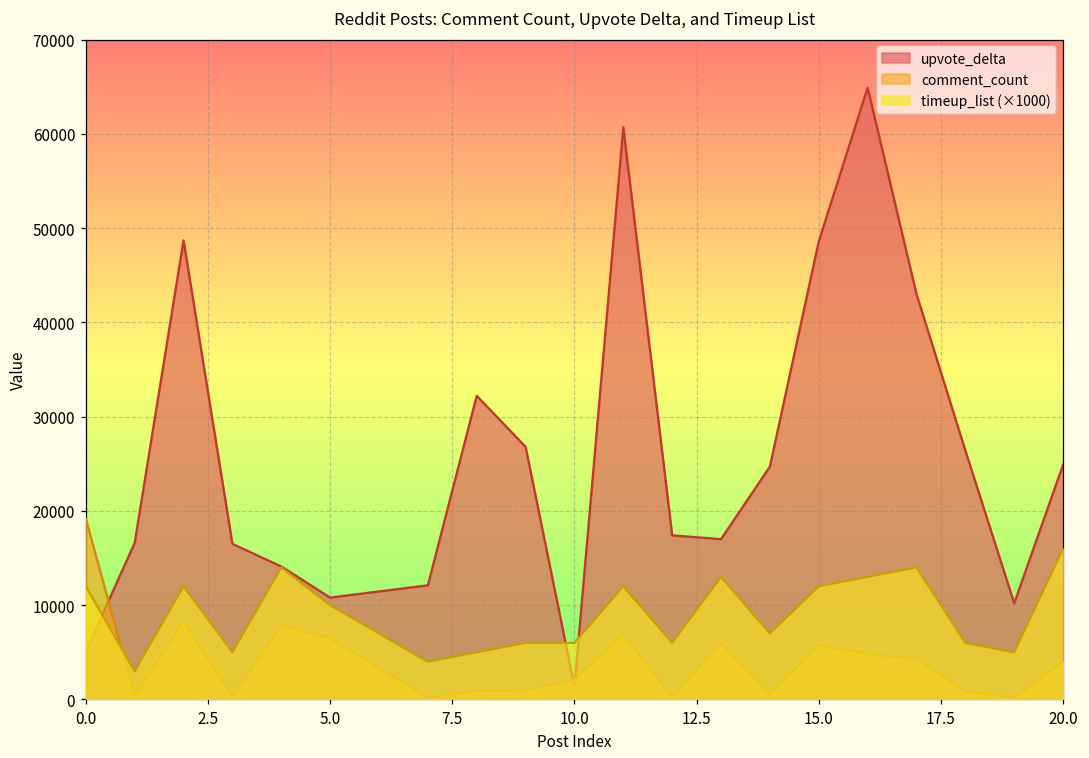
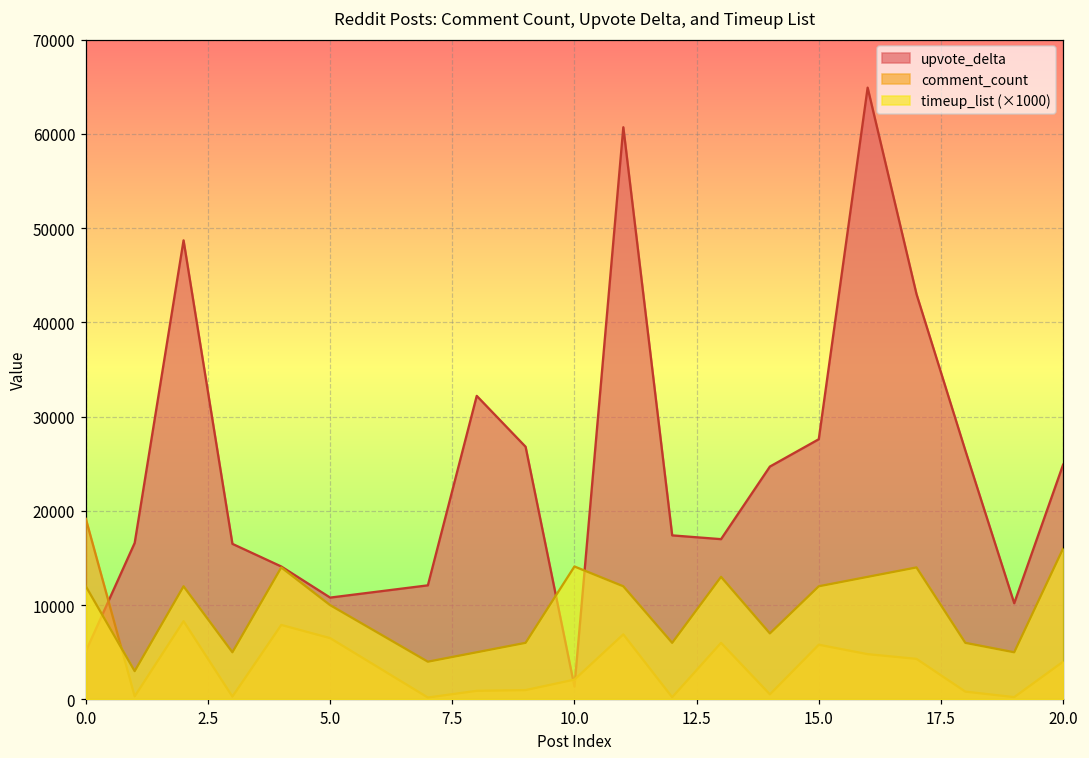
timeup_list (×1000), 10.0: 6000 -> 14000
upvote_delta, 15.0: 49000 -> 28000
